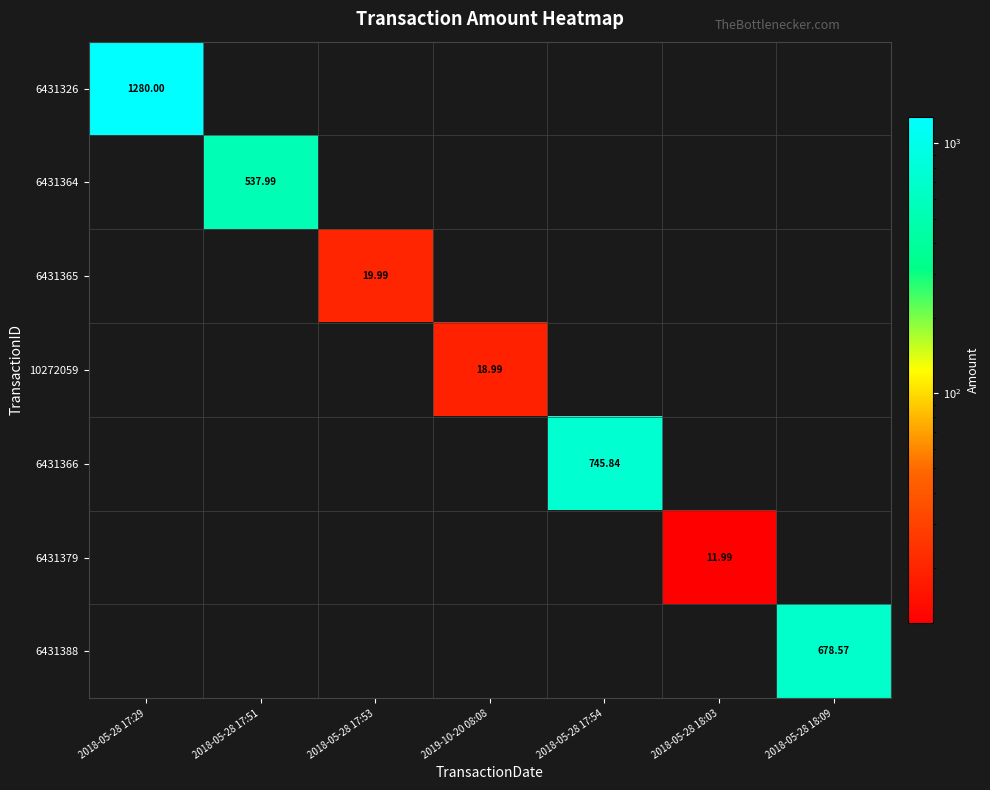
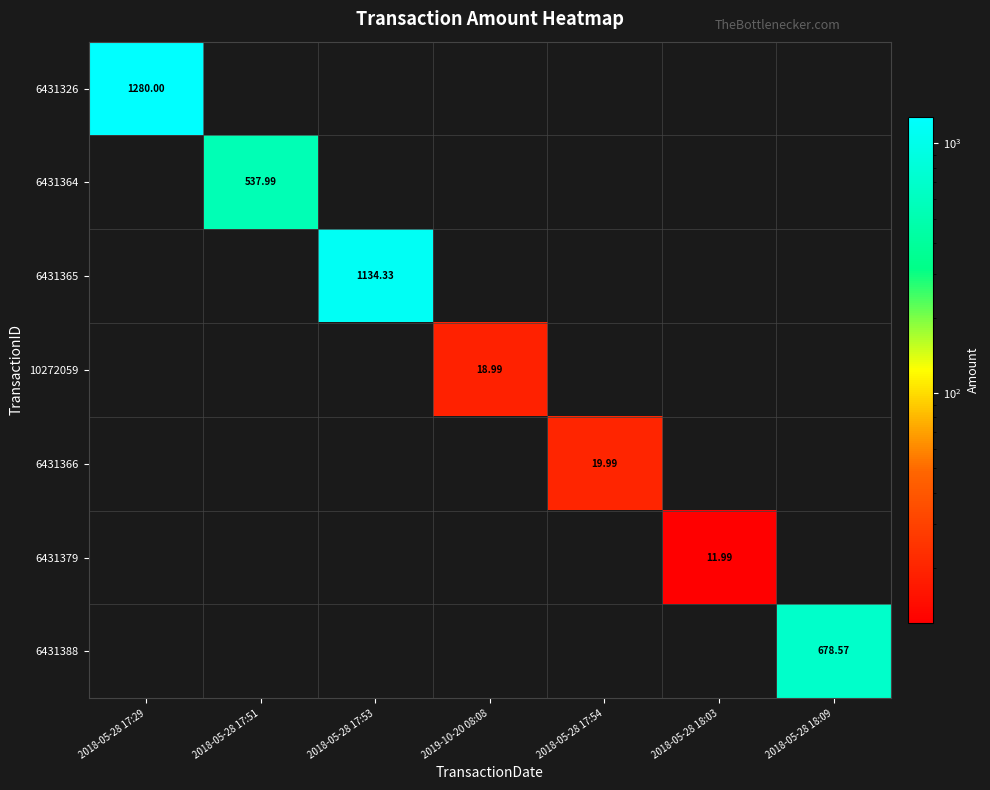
6431365, 2018-05-28 17:53: 19.99 -> 1134.33
6431366, 2018-05-28 17:54: 745.84 -> 19.99
